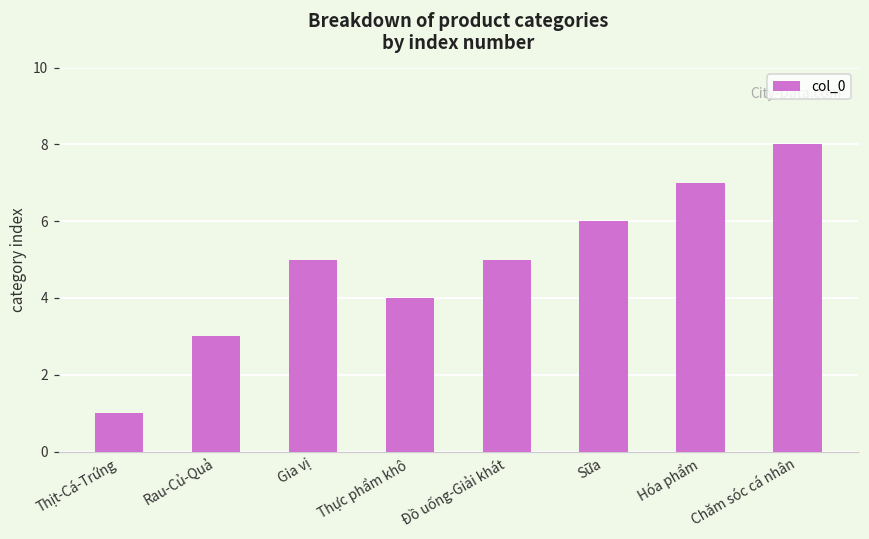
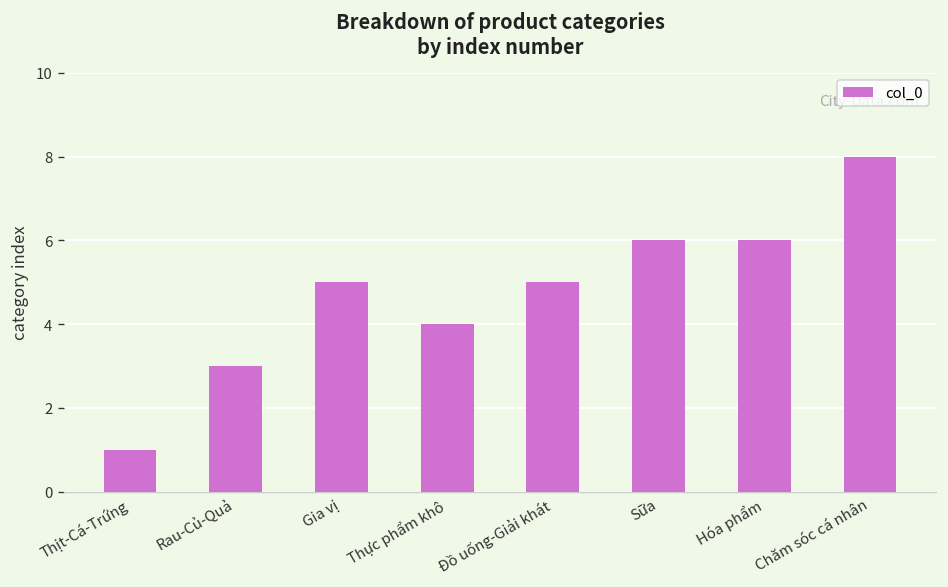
Hóa phẩm: 7 -> 6
